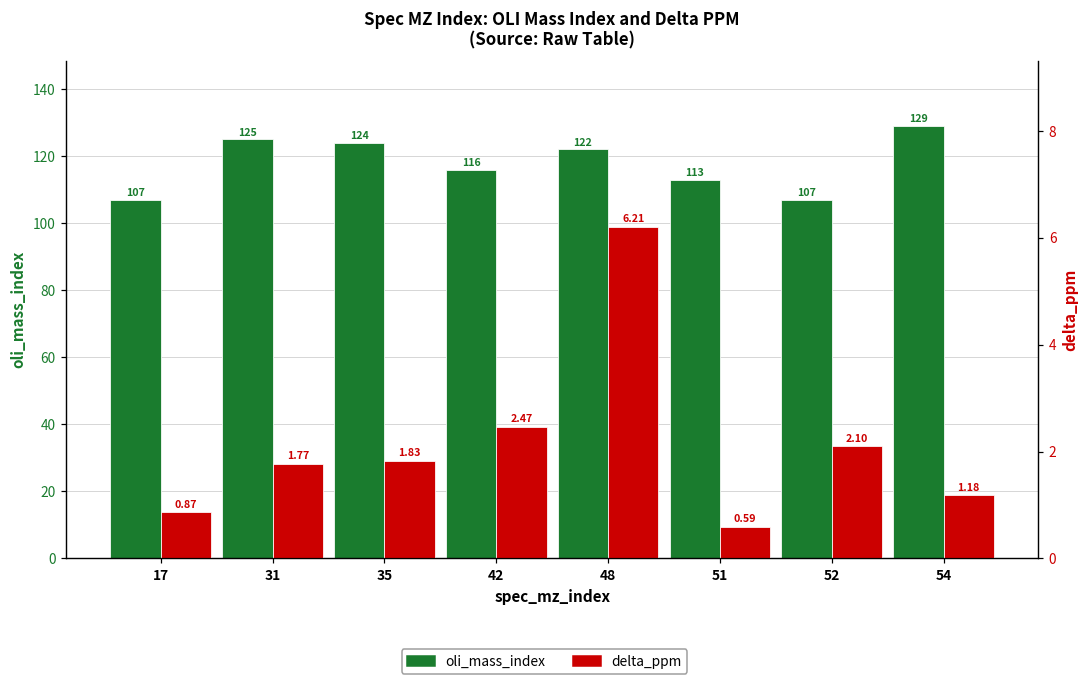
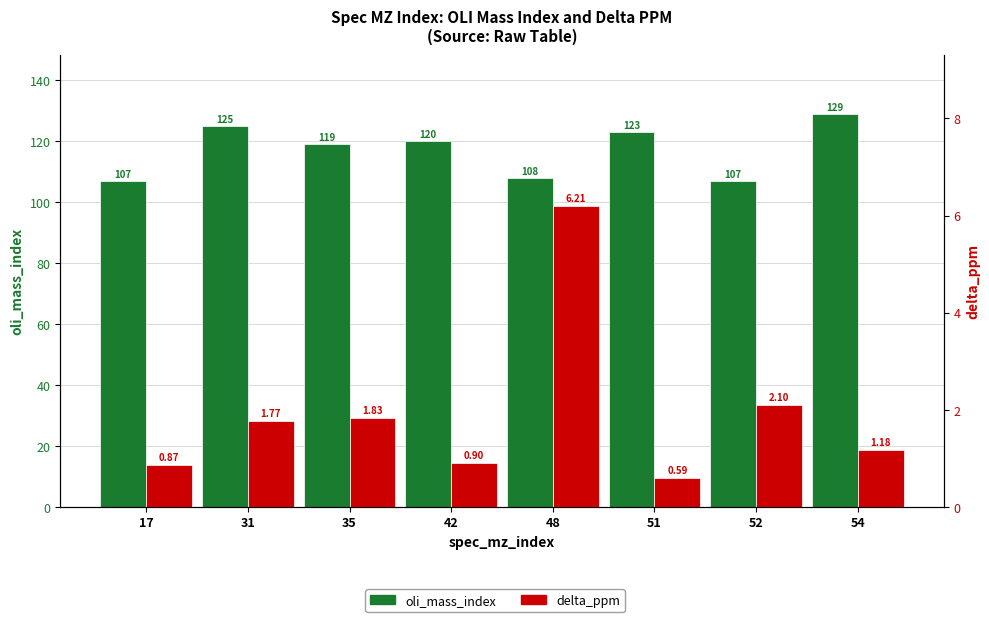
oli_mass_index, 35: 124 -> 119
oli_mass_index, 42: 116 -> 120
oli_mass_index, 48: 122 -> 108
oli_mass_index, 51: 113 -> 123
delta_ppm, 42: 2.47 -> 0.90
